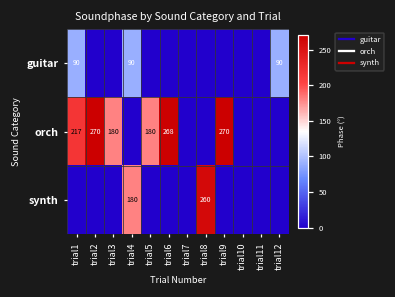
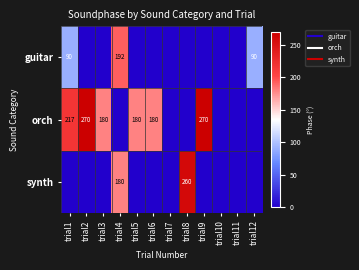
guitar, trial4: 90 -> 192
orch, trial6: 268 -> 180
